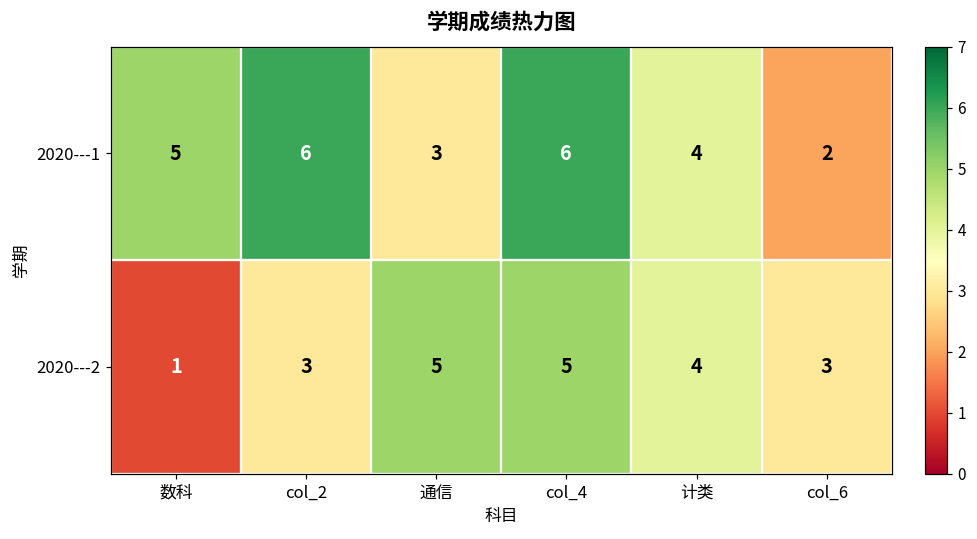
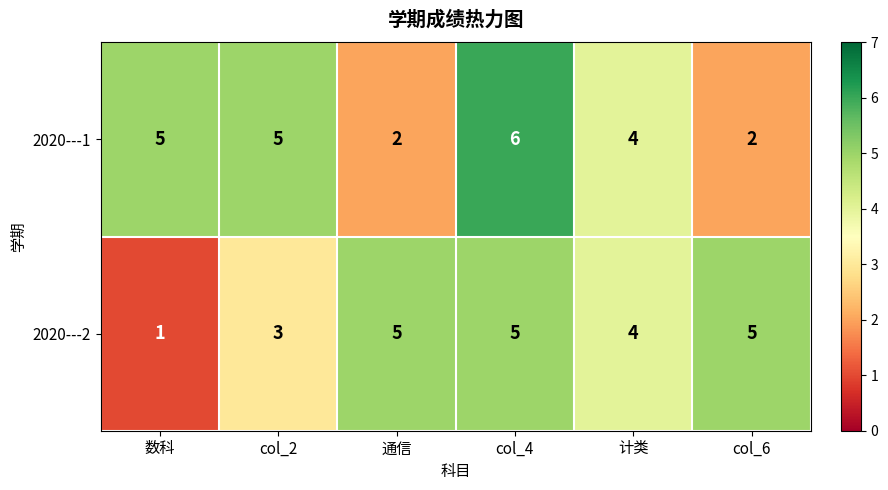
2020---1, col_2: 6 -> 5
2020---1, 通信: 3 -> 2
2020---2, col_6: 3 -> 5
